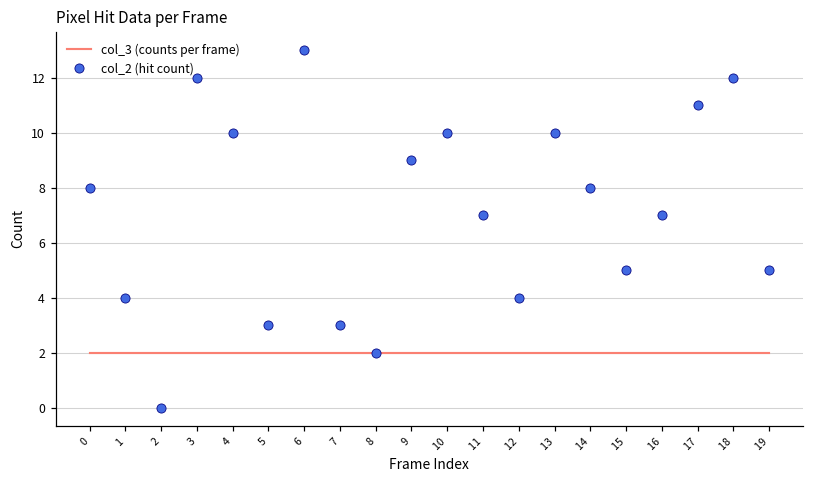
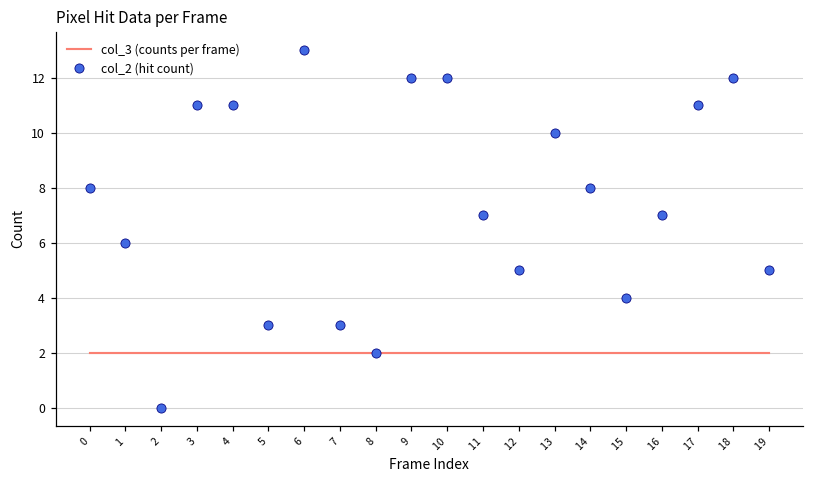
col_2 (hit count), 1: 4 -> 6
col_2 (hit count), 3: 12 -> 11
col_2 (hit count), 4: 10 -> 11
col_2 (hit count), 9: 9 -> 12
col_2 (hit count), 10: 10 -> 12
col_2 (hit count), 12: 4 -> 5
col_2 (hit count), 15: 5 -> 4
